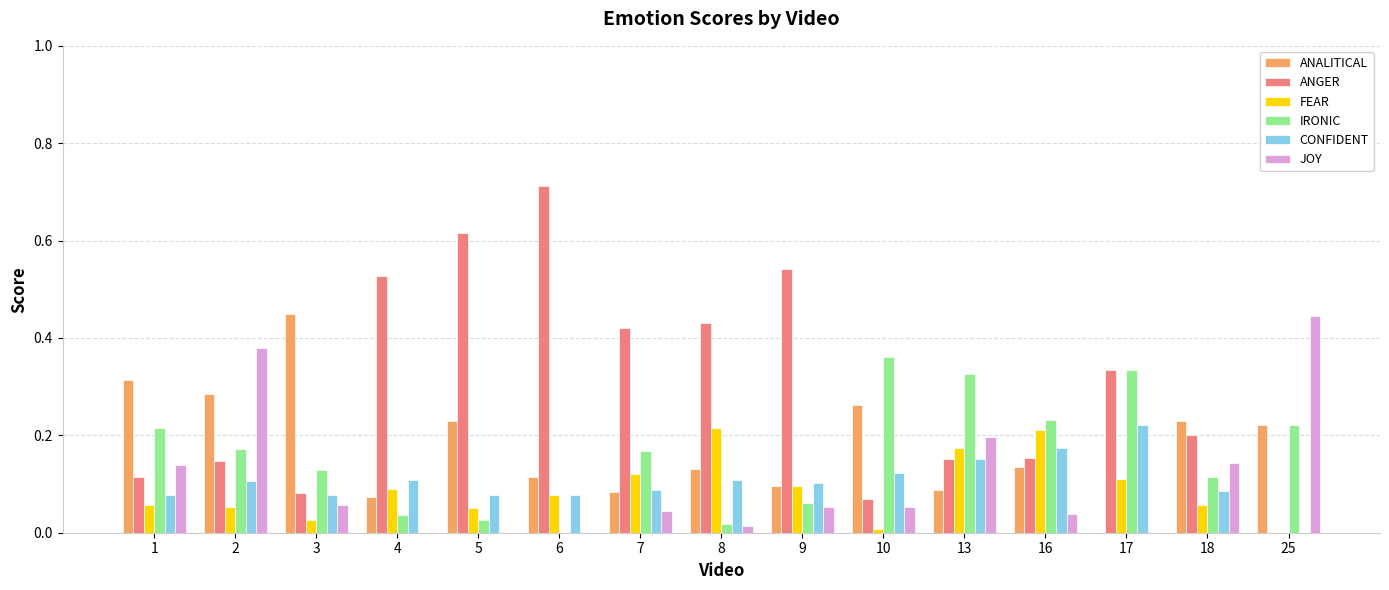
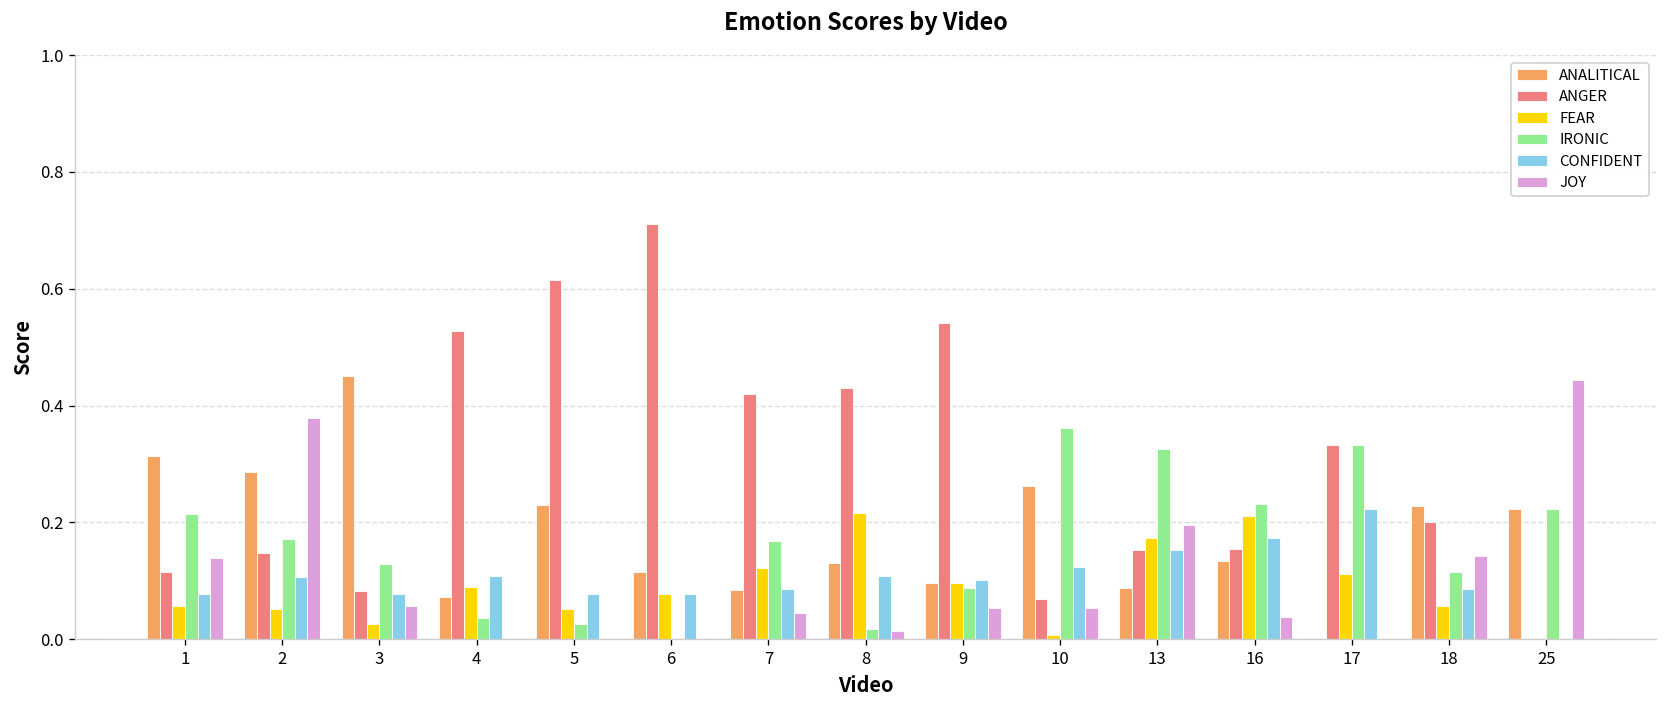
IRONIC, 9: 0.06 -> 0.09
